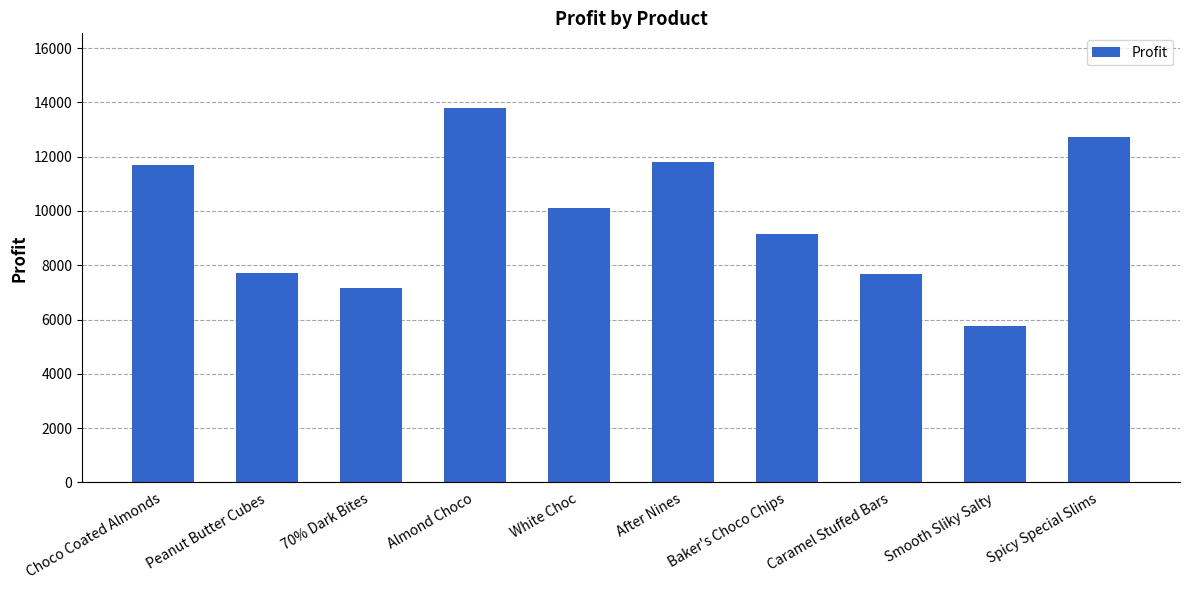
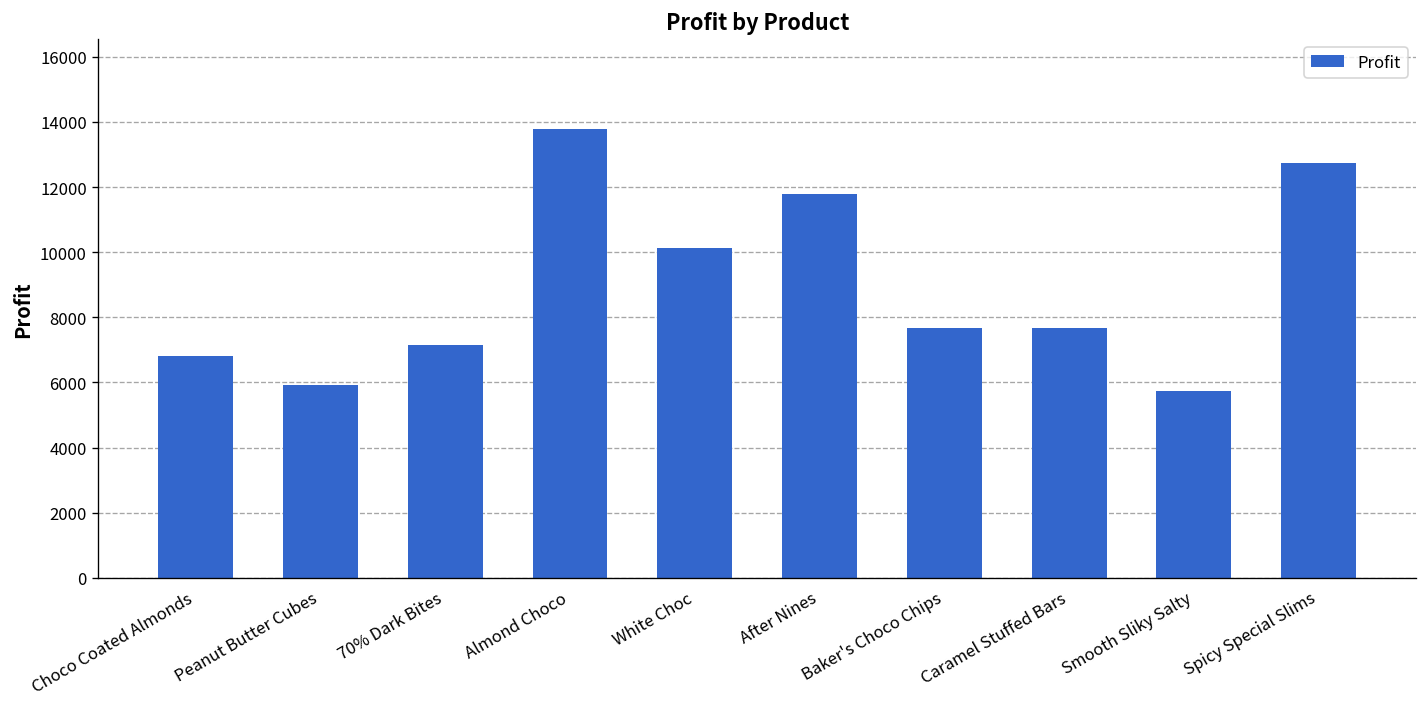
Choco Coated Almonds: 11700 -> 6800
Peanut Butter Cubes: 7700 -> 5900
Baker's Choco Chips: 9100 -> 7700
